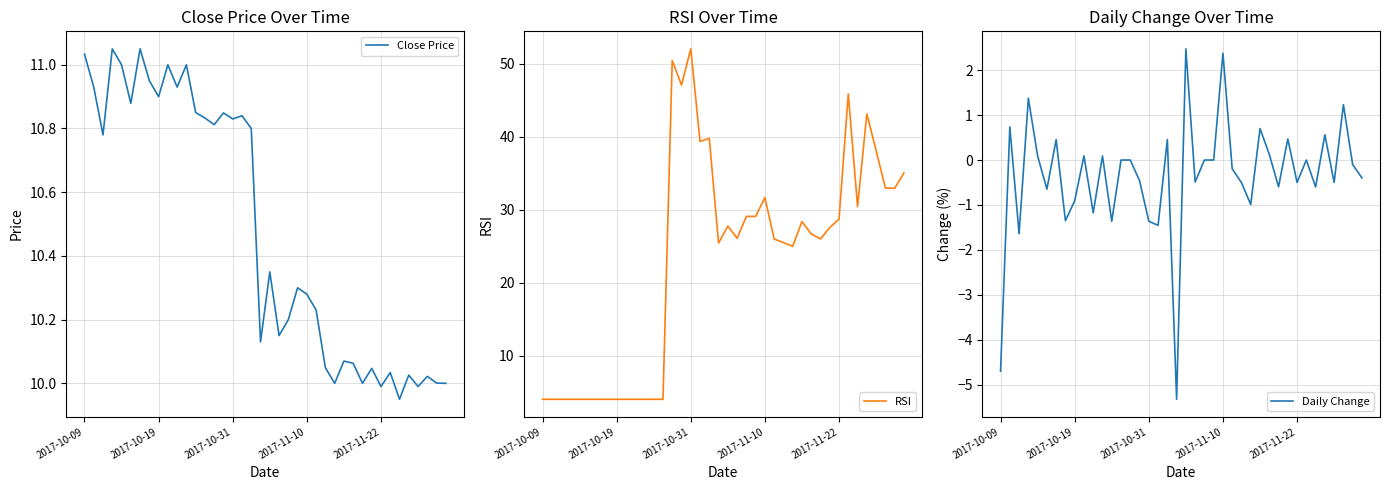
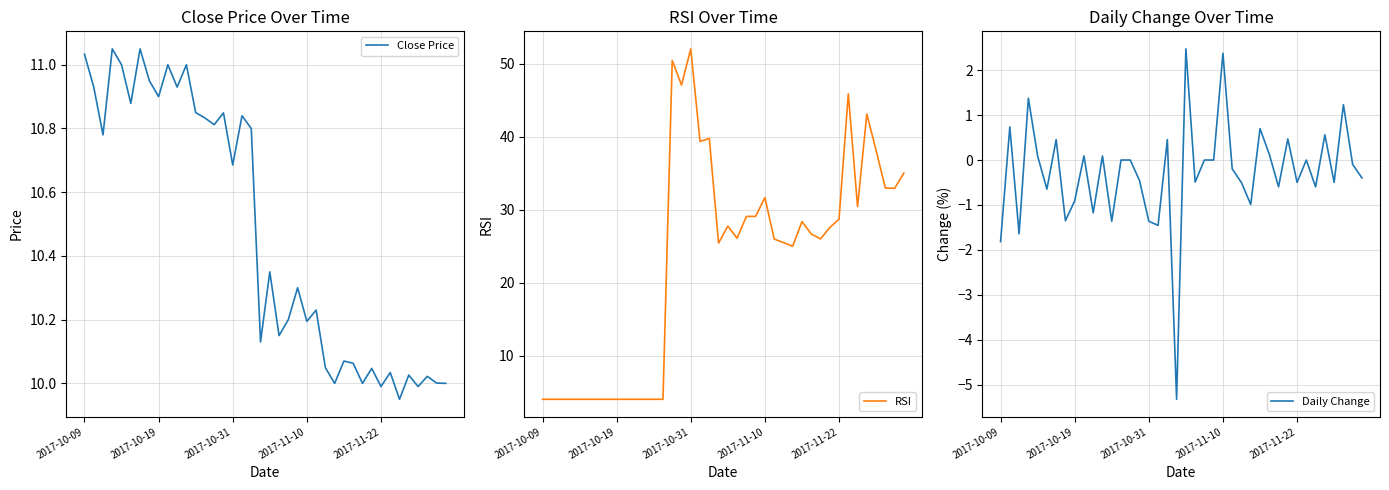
Close Price Over Time, 2017-10-31: 10.83 -> 10.69
Close Price Over Time, 2017-11-10: 10.28 -> 10.19
Daily Change Over Time, 2017-10-09: -4.7 -> -1.8
